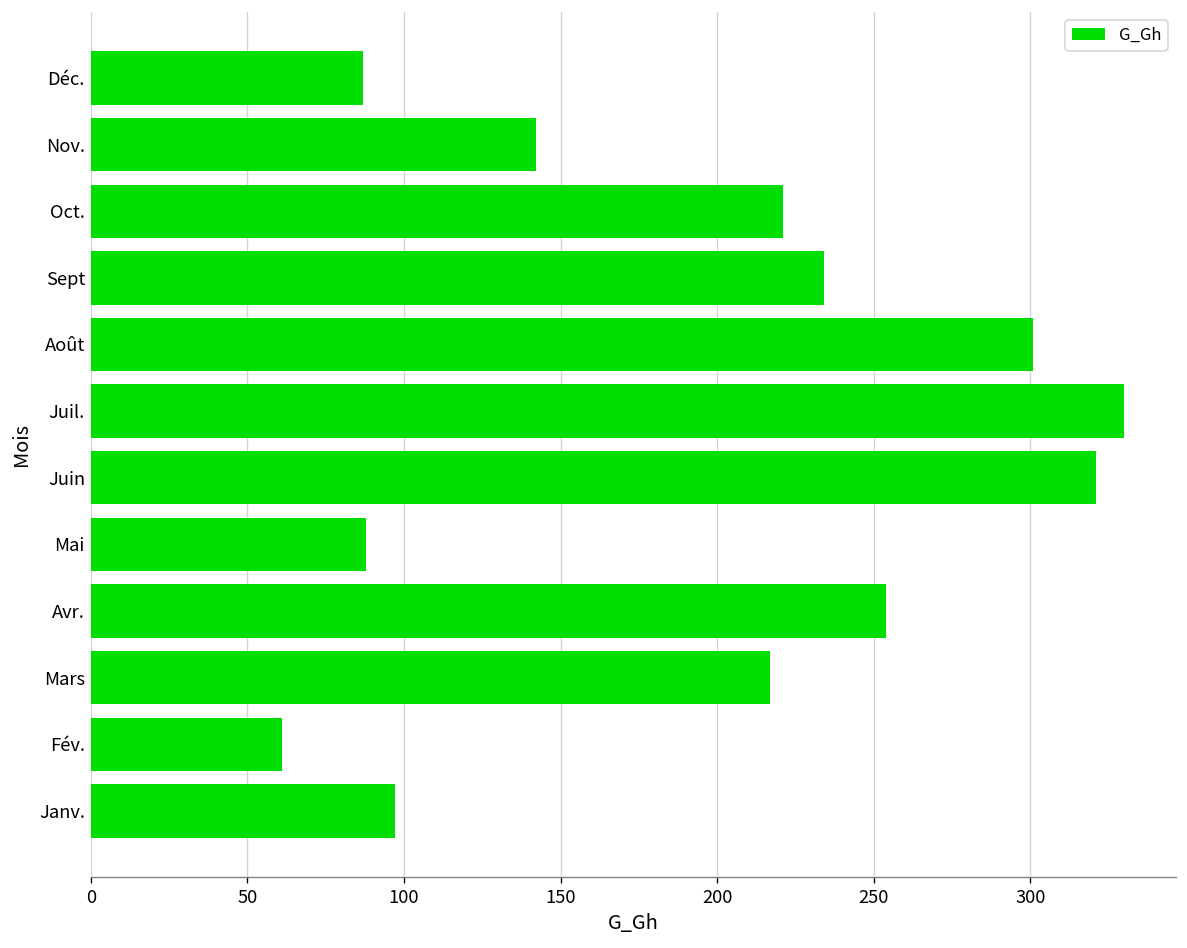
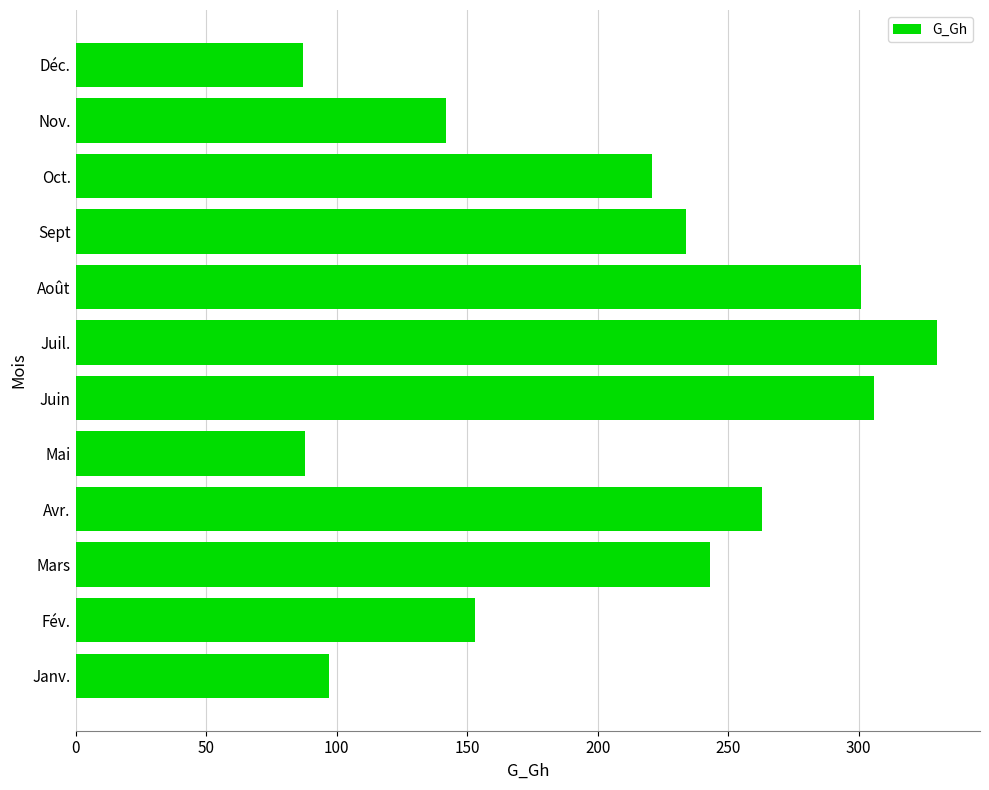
Juin: 321 -> 306
Avr.: 254 -> 263
Mars: 217 -> 243
Fév.: 61 -> 153
